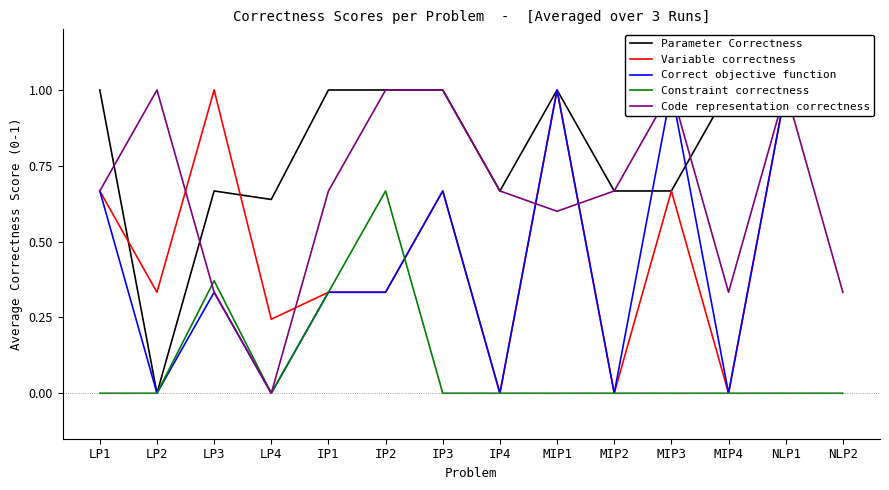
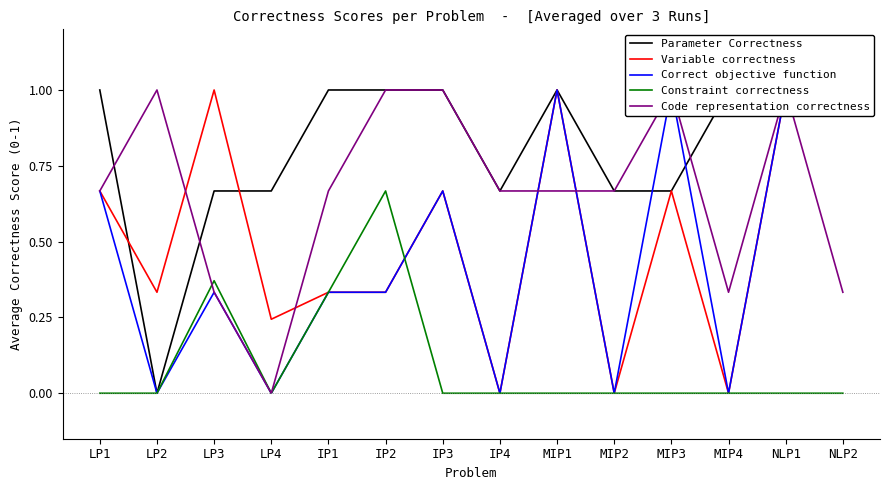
Parameter Correctness, LP4: 0.64 -> 0.67
Code representation correctness, MIP1: 0.60 -> 0.67
